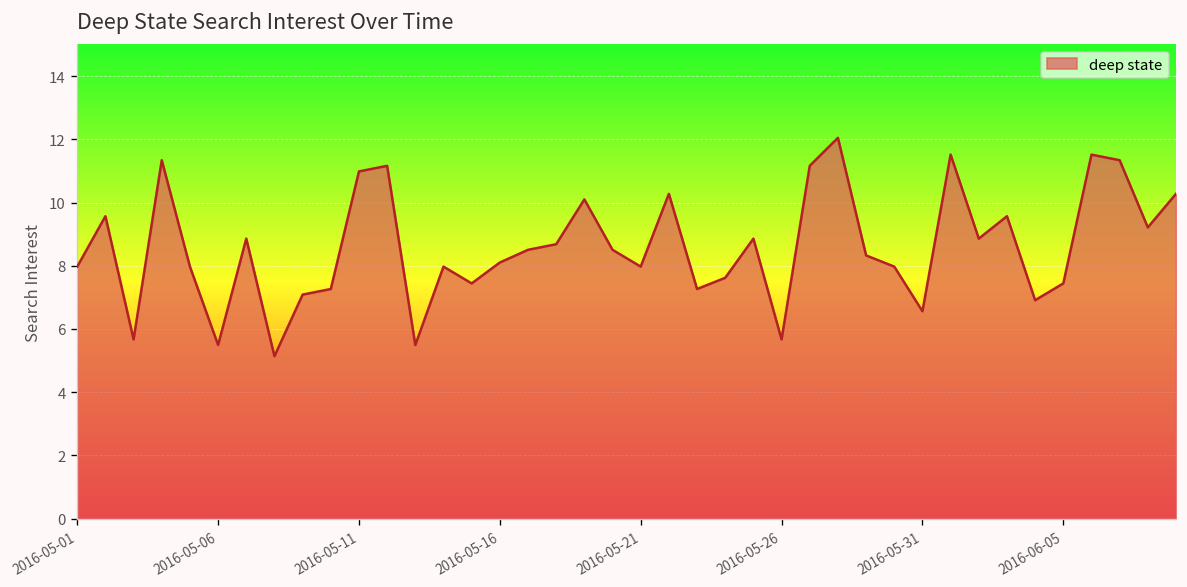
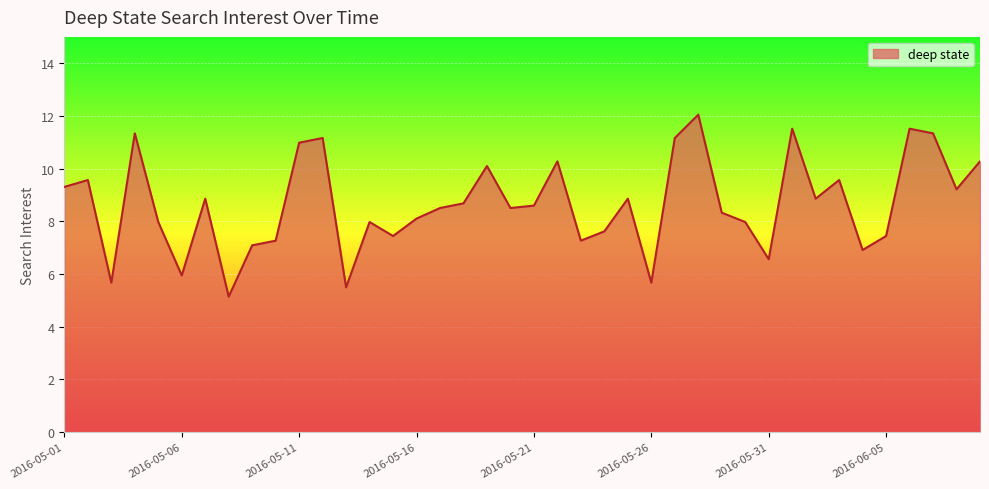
2016-05-01: 8.0 -> 9.3
2016-05-06: 5.5 -> 5.9
2016-05-21: 8.0 -> 8.6
